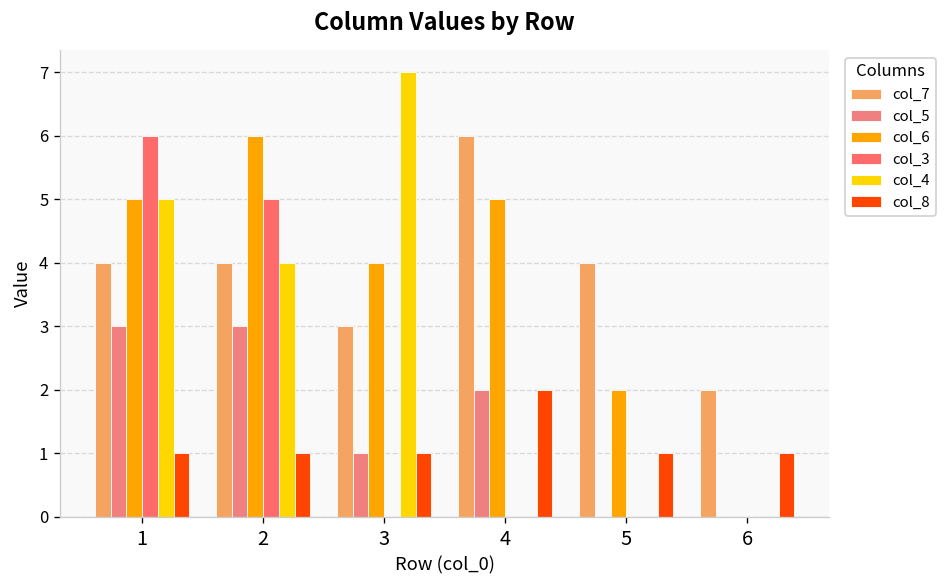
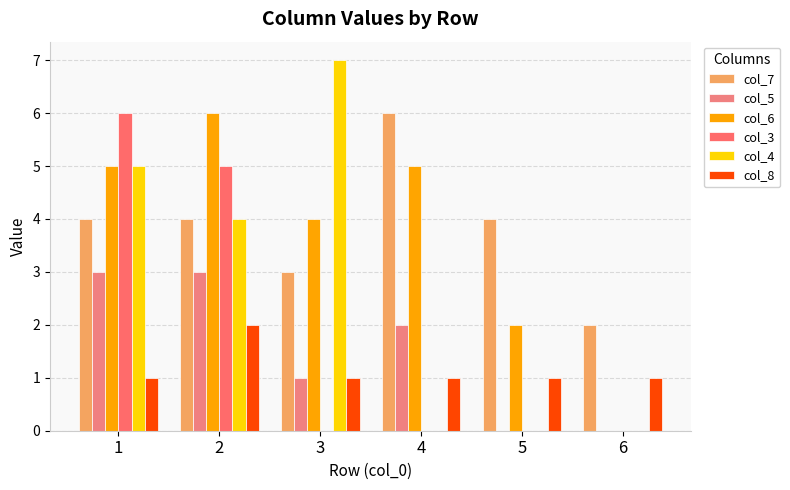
col_8, 2: 1 -> 2
col_8, 4: 2 -> 1
